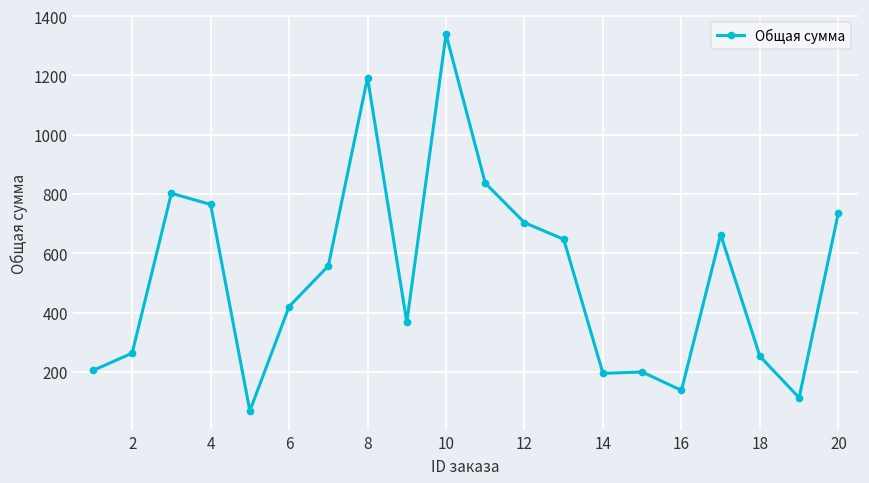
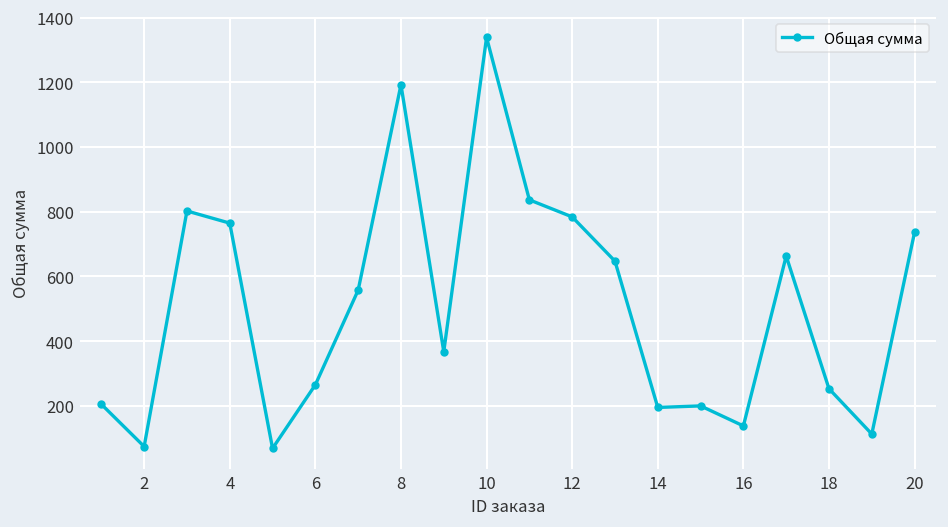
2: 260 -> 70
6: 420 -> 260
12: 700 -> 780
